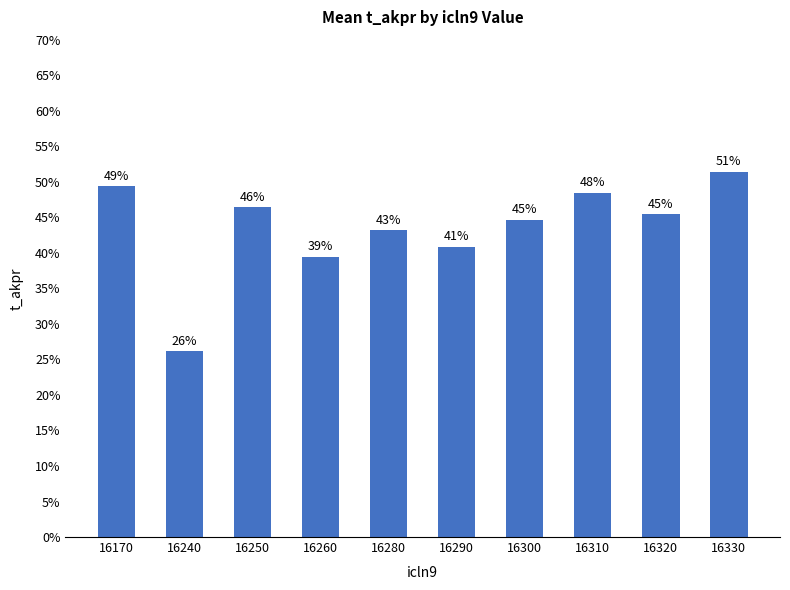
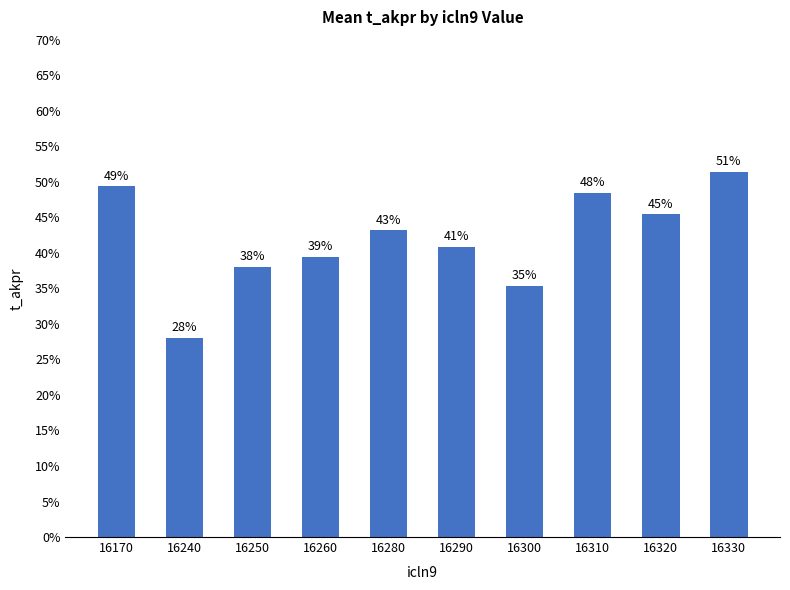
16240: 26% -> 28%
16250: 46% -> 38%
16300: 45% -> 35%
